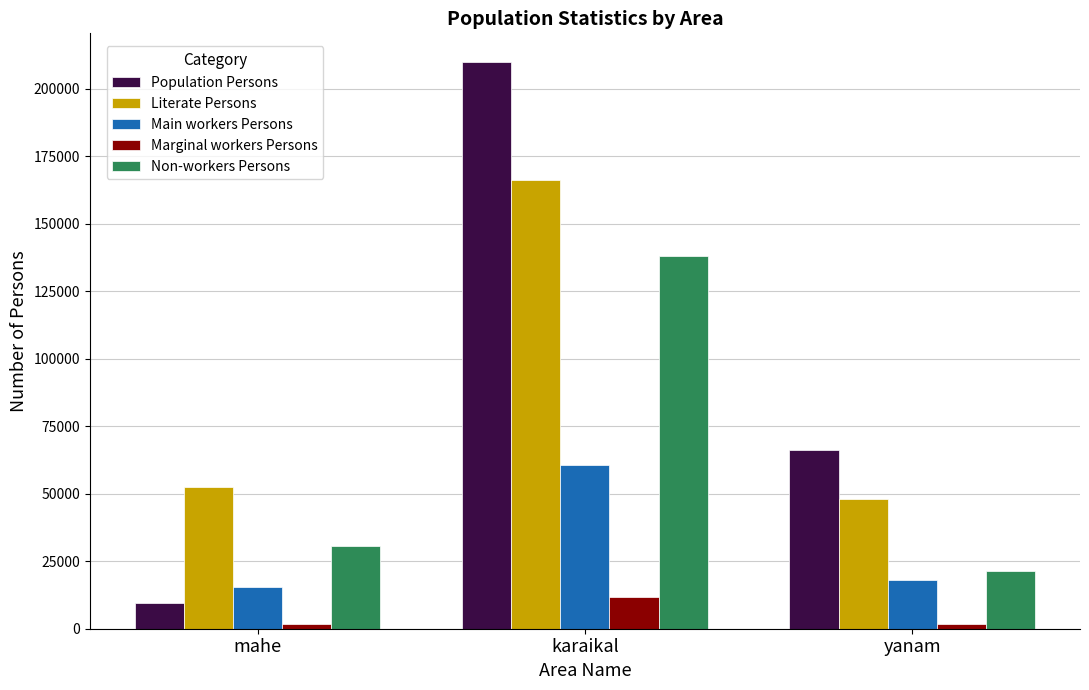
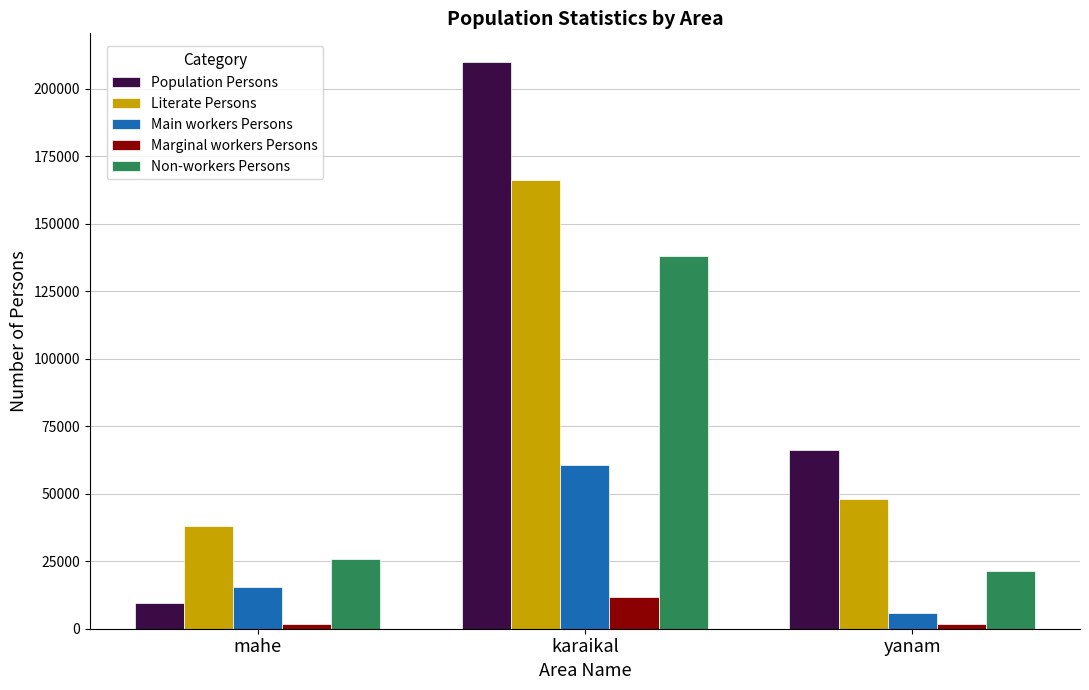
Literate Persons, mahe: 53000 -> 38000
Non-workers Persons, mahe: 31000 -> 26000
Main workers Persons, yanam: 18000 -> 6000
